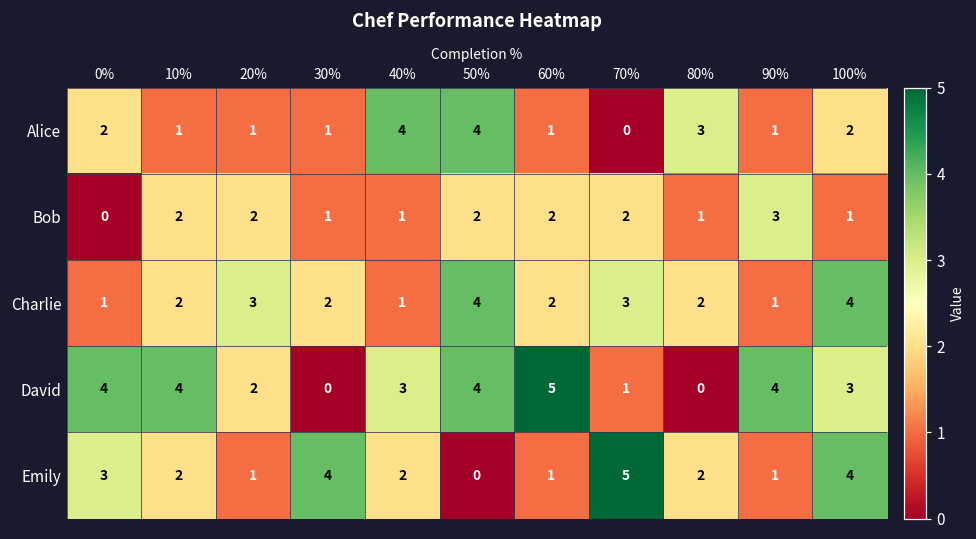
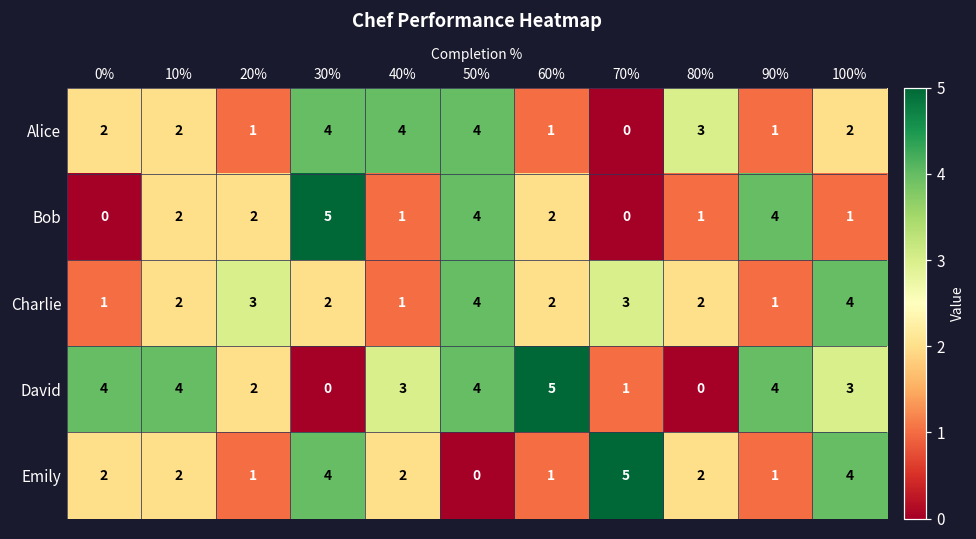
Alice, 10%: 1 -> 2
Alice, 30%: 1 -> 4
Bob, 30%: 1 -> 5
Bob, 50%: 2 -> 4
Bob, 70%: 2 -> 0
Bob, 90%: 3 -> 4
Emily, 0%: 3 -> 2
